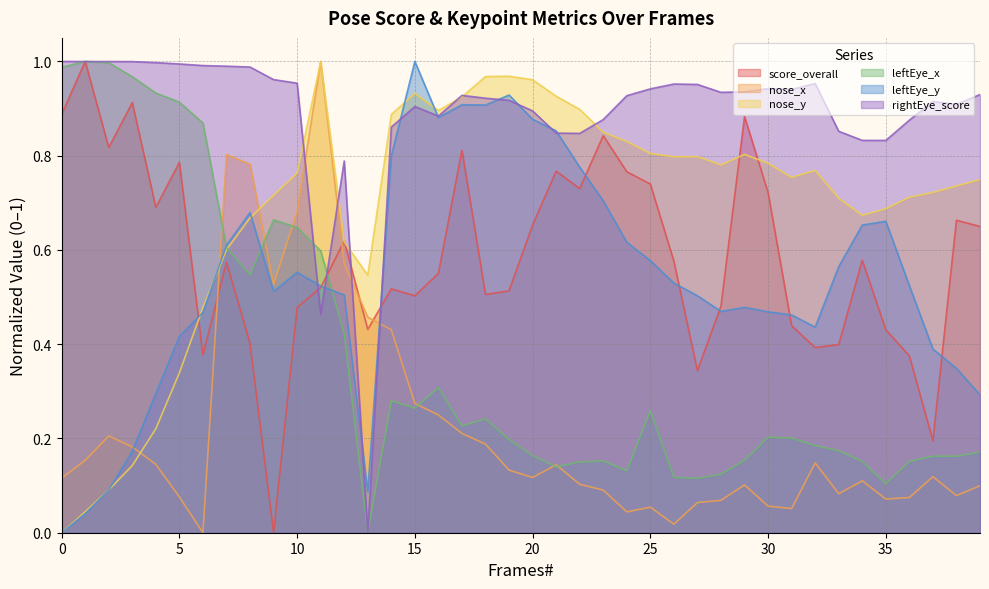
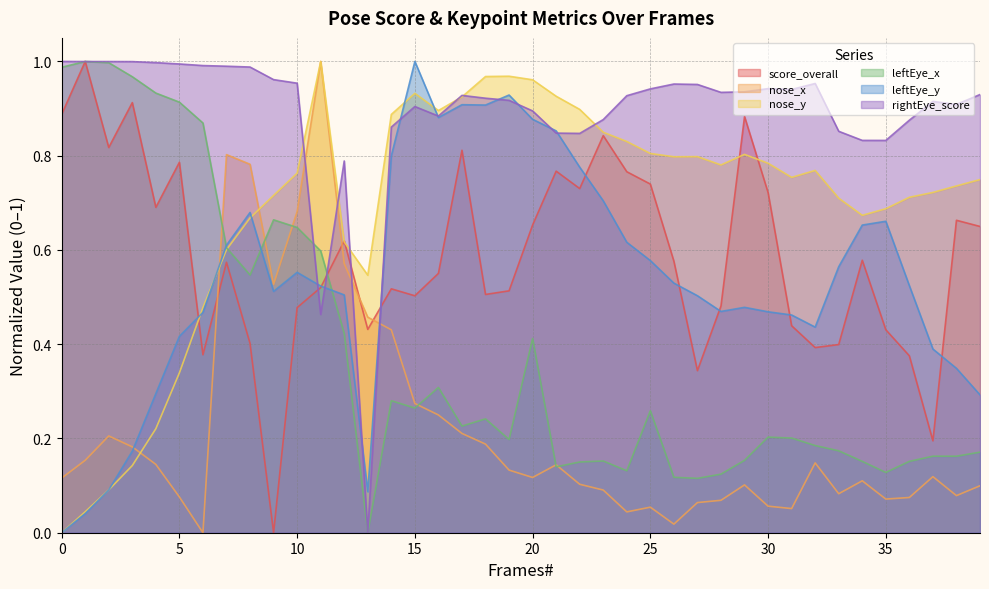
leftEye_x, 20: 0.16 -> 0.41
leftEye_x, 35: 0.10 -> 0.13
